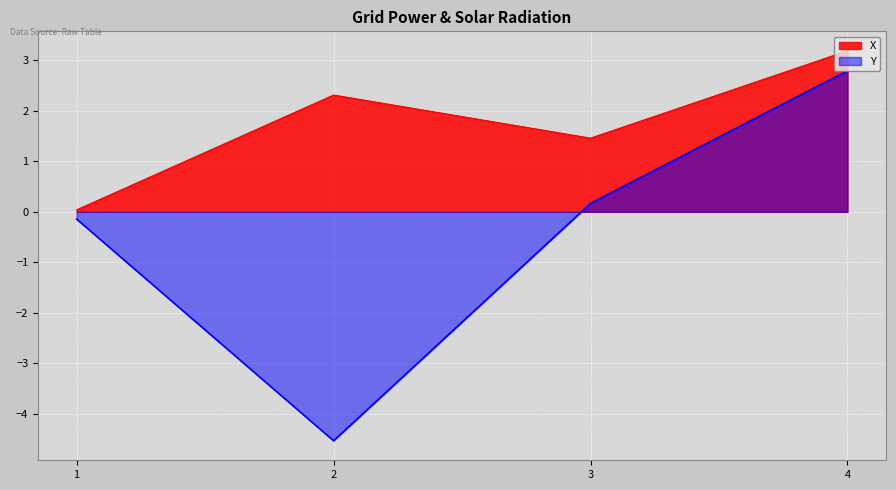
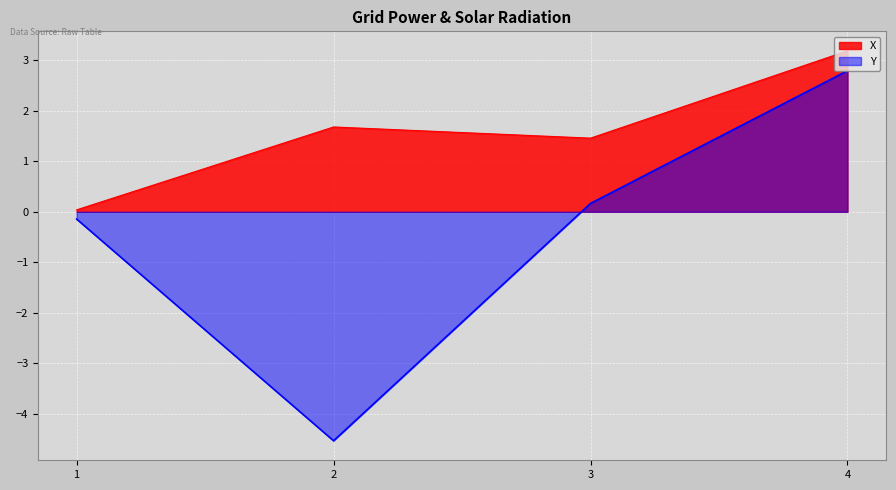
X, 2: 2.3 -> 1.7
